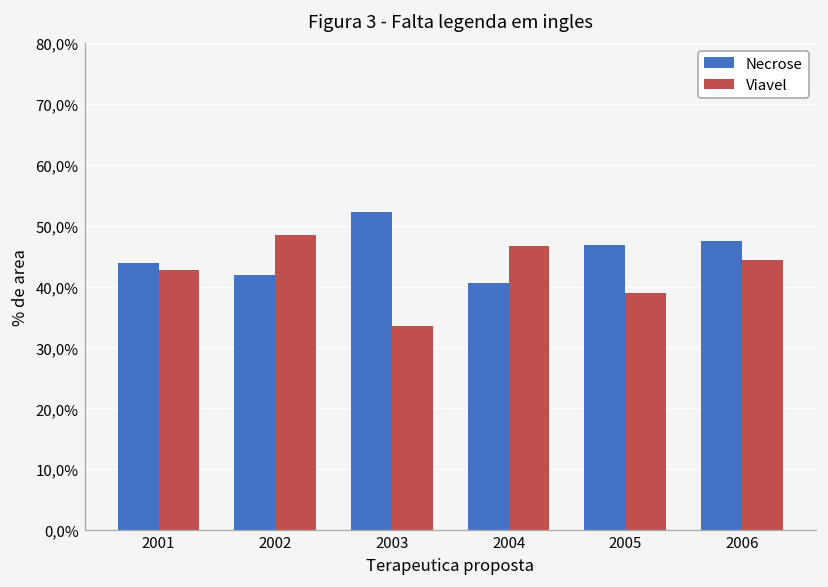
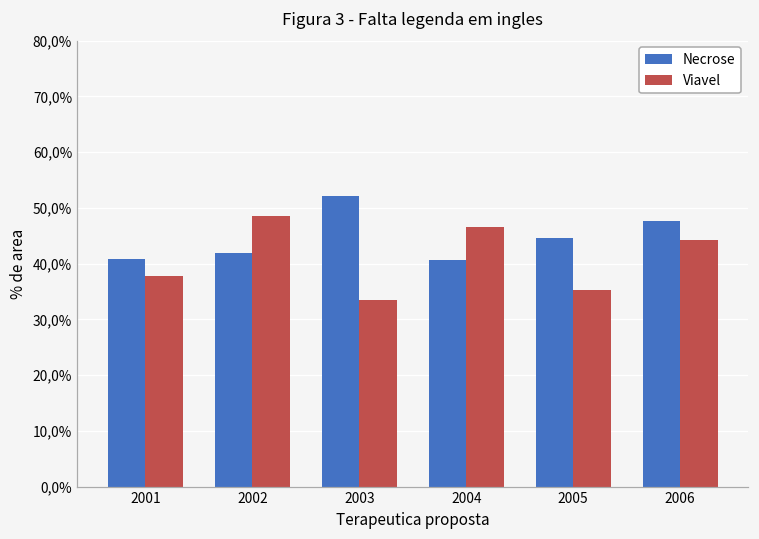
Necrose, 2001: 440% -> 410%
Viavel, 2001: 430% -> 380%
Necrose, 2005: 470% -> 450%
Viavel, 2005: 390% -> 350%
